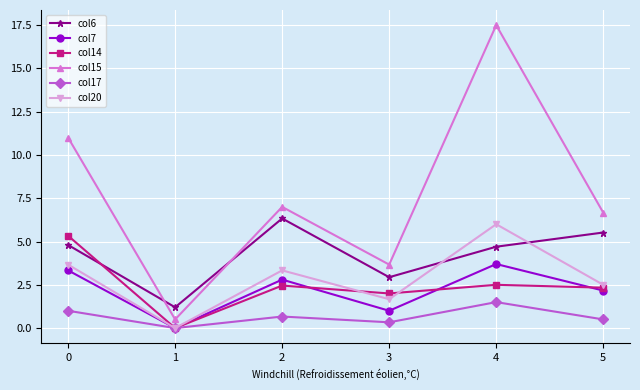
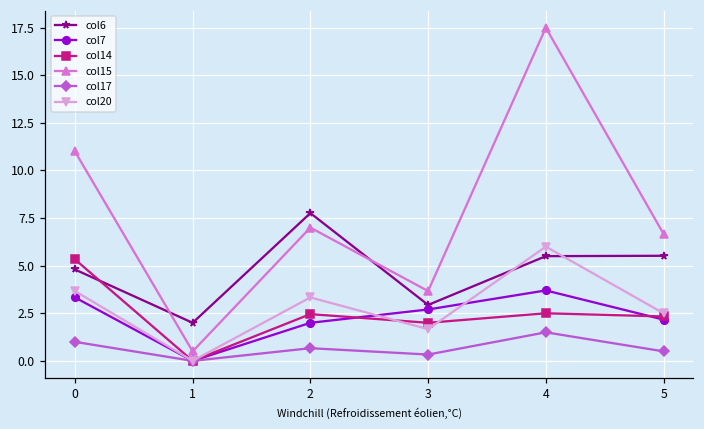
col6, 1: 1.2 -> 2.0
col6, 2: 6.3 -> 7.8
col7, 2: 2.8 -> 2.0
col7, 3: 1.0 -> 2.7
col6, 4: 4.7 -> 5.5
